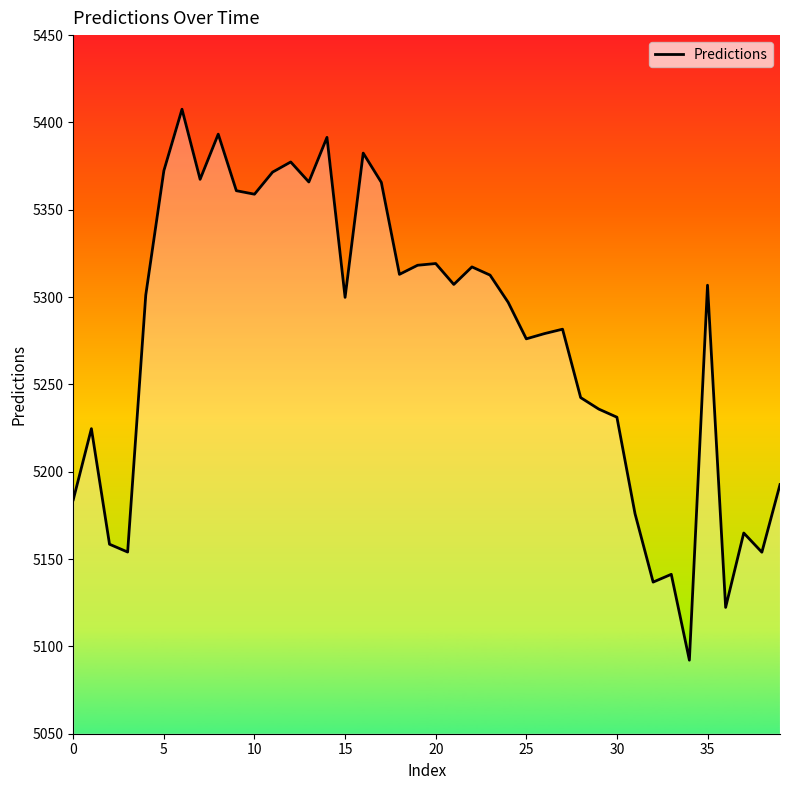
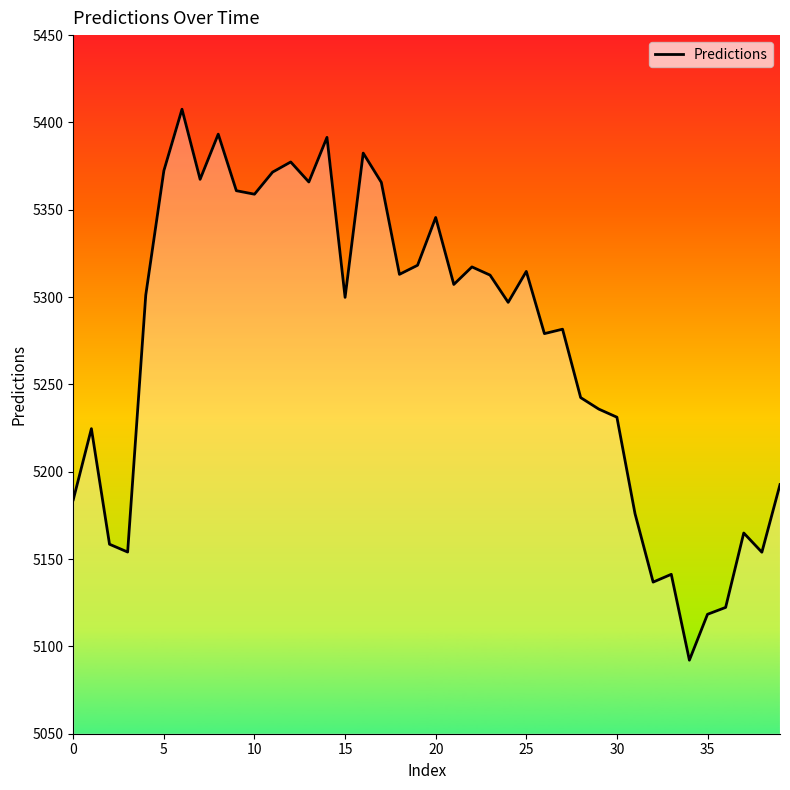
20: 5319 -> 5346
25: 5276 -> 5315
35: 5307 -> 5118
